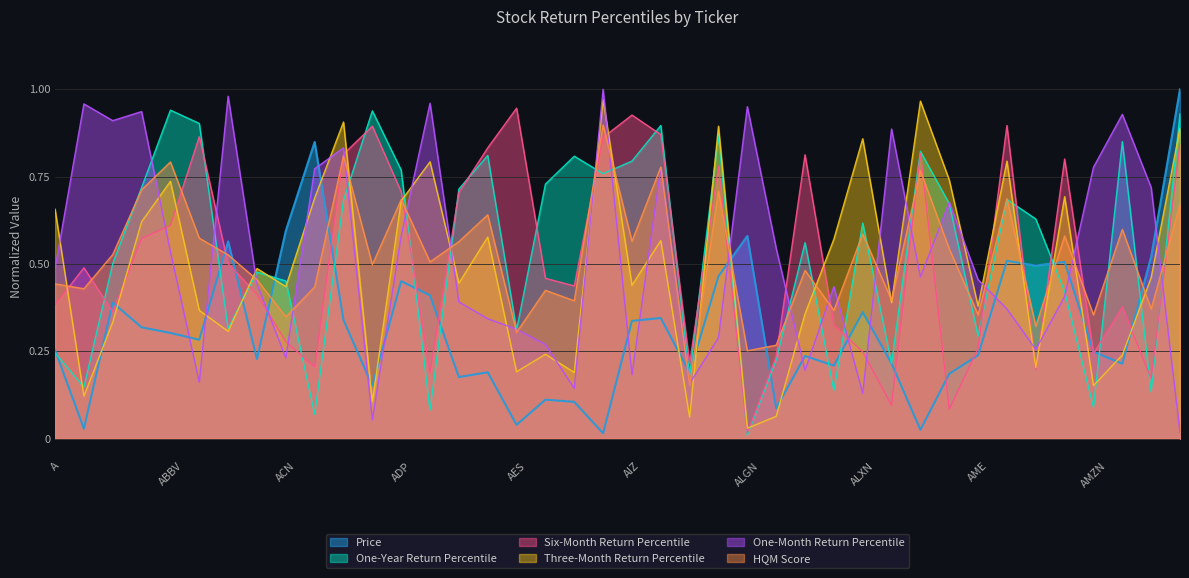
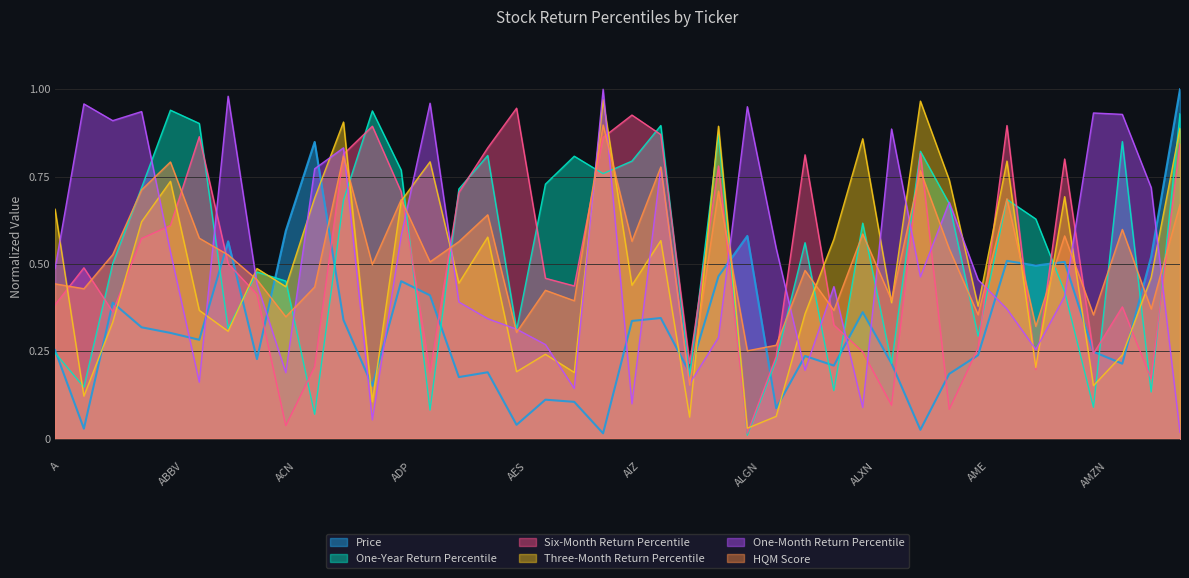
Six-Month Return Percentile, ACN: 0.28 -> 0.04
One-Month Return Percentile, ACN: 0.23 -> 0.19
One-Month Return Percentile, AIZ: 0.18 -> 0.10
One-Month Return Percentile, ALXN: 0.13 -> 0.09
One-Month Return Percentile, AMZN: 0.78 -> 0.93
